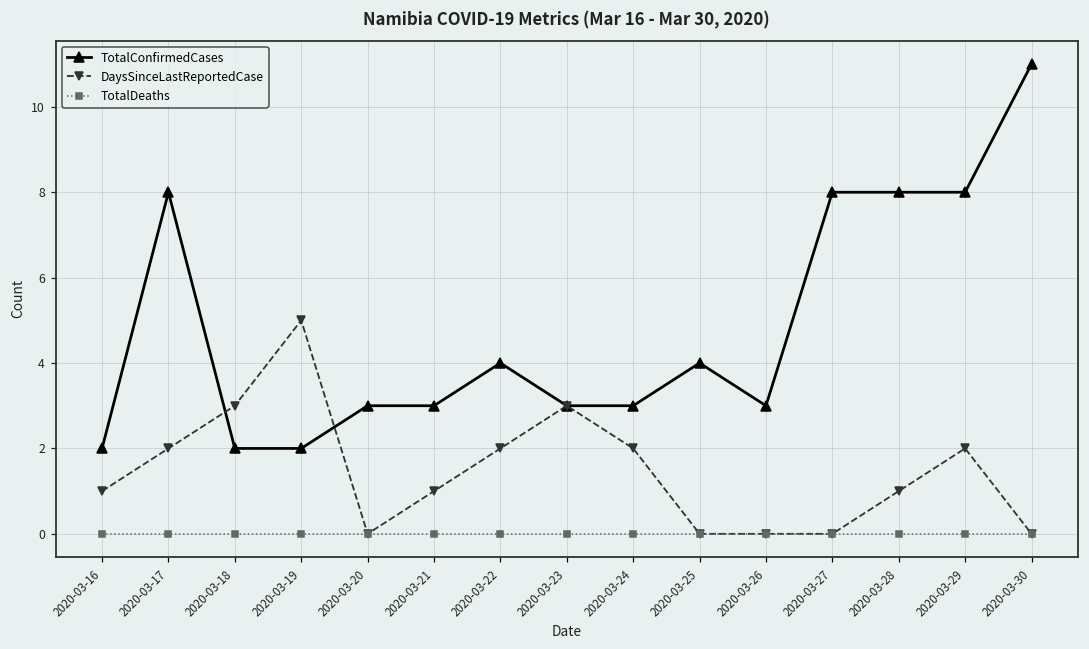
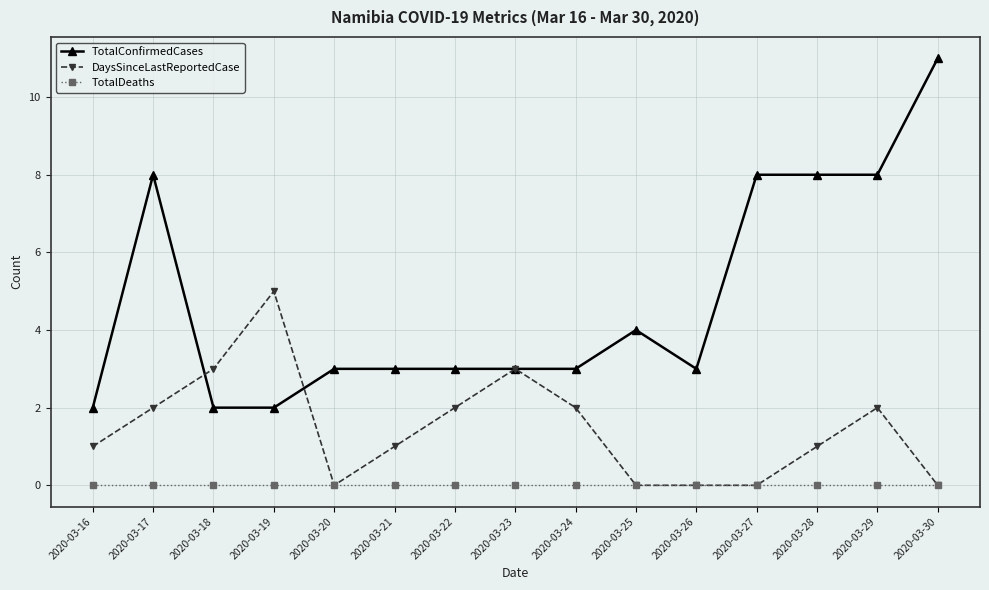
TotalConfirmedCases, 2020-03-22: 4 -> 3
